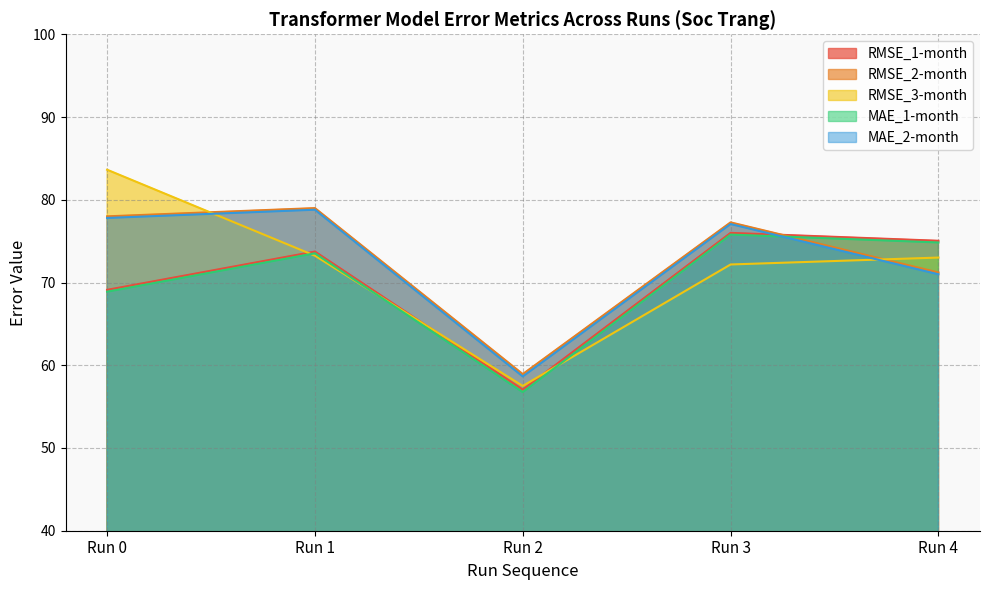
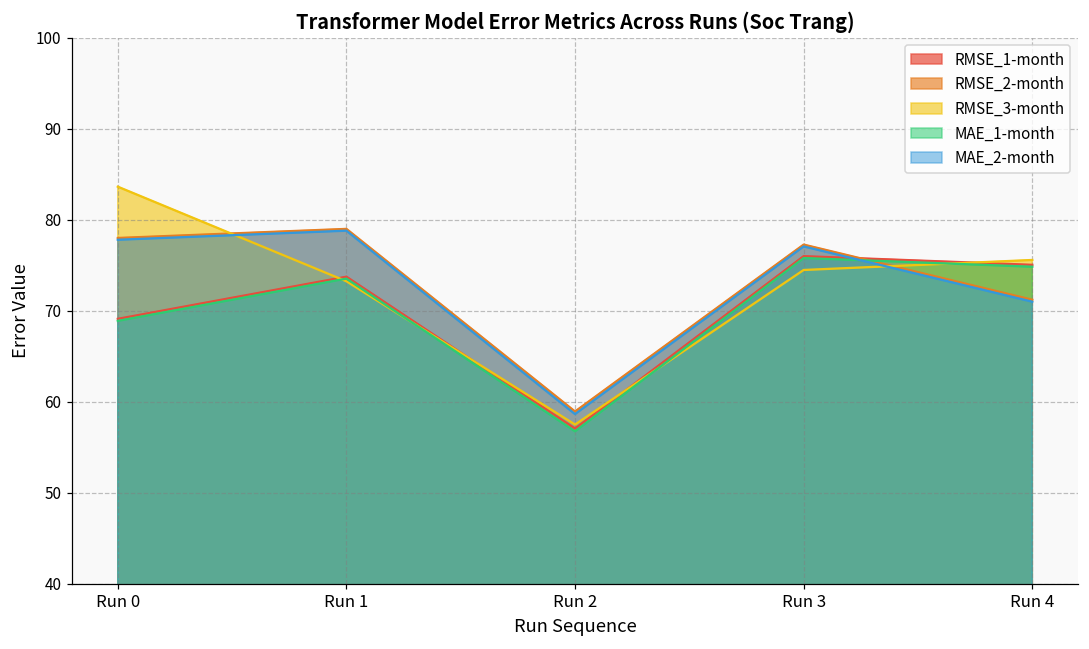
RMSE_3-month, Run 3: 72 -> 74
RMSE_3-month, Run 4: 73 -> 76
